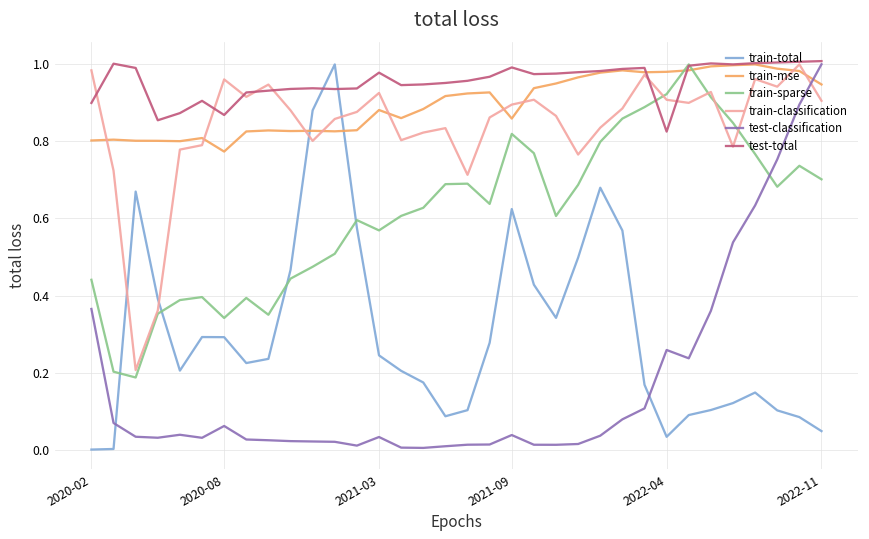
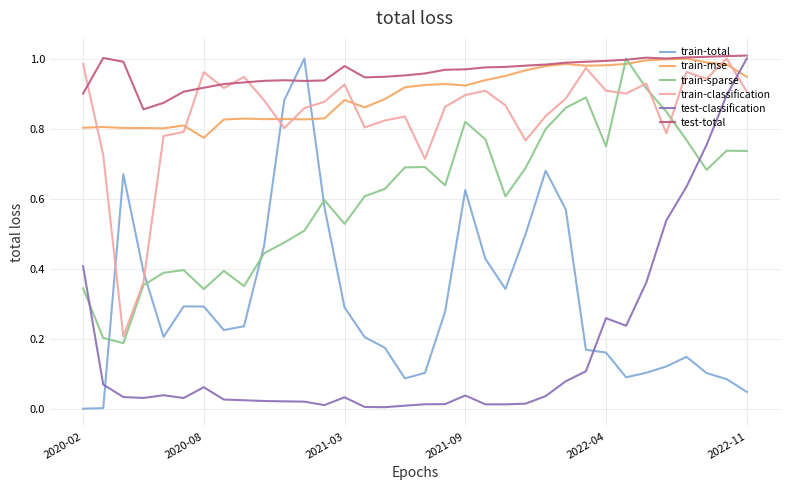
train-sparse, 2020-02: 0.44 -> 0.34
test-classification, 2020-02: 0.37 -> 0.41
test-total, 2020-08: 0.87 -> 0.92
train-total, 2021-03: 0.24 -> 0.29
train-sparse, 2021-03: 0.57 -> 0.53
train-mse, 2021-09: 0.86 -> 0.92
test-total, 2021-09: 0.99 -> 0.97
train-total, 2022-04: 0.03 -> 0.16
train-sparse, 2022-04: 0.92 -> 0.75
test-total, 2022-04: 0.83 -> 0.99
train-sparse, 2022-11: 0.70 -> 0.74
